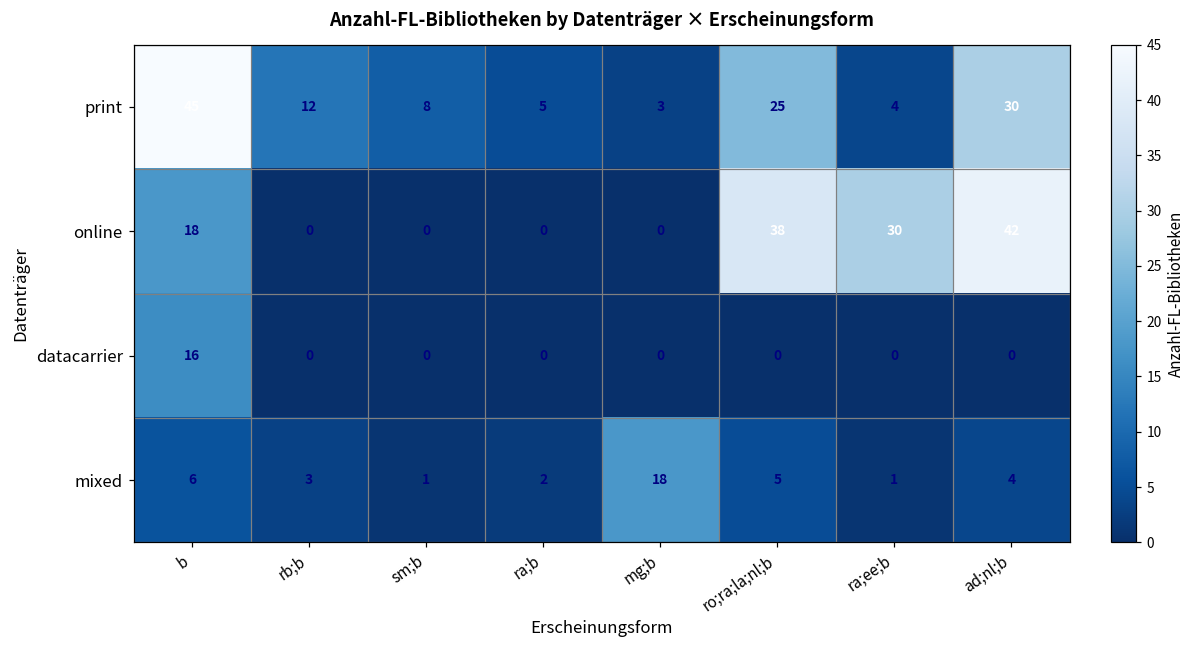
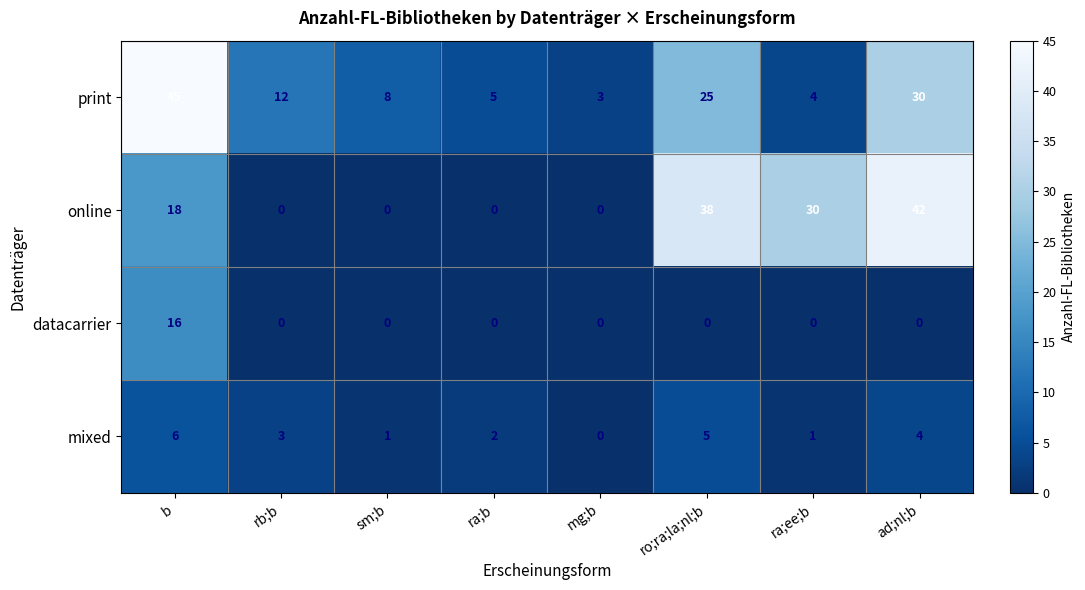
mixed, mg;b: 18 -> 0
